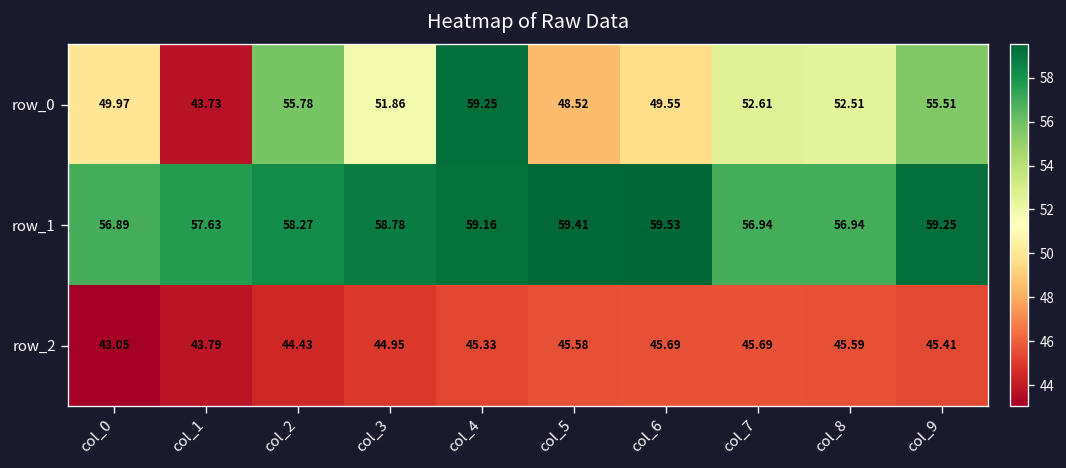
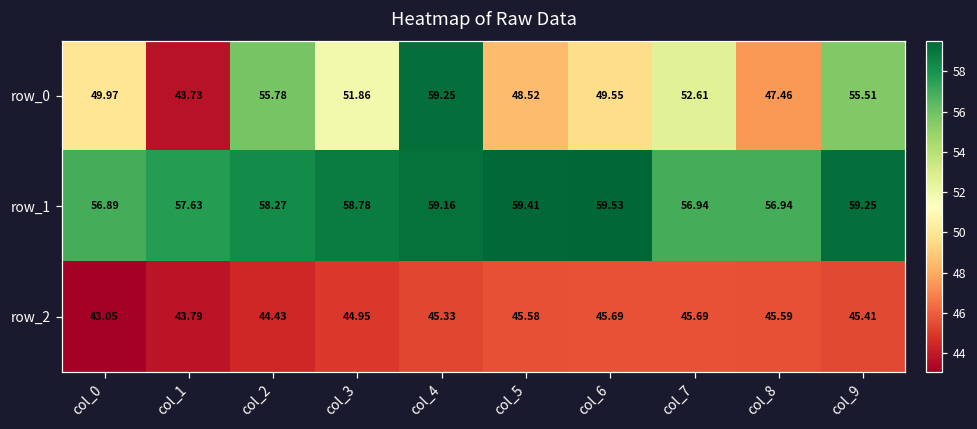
row_0, col_8: 52.51 -> 47.46
